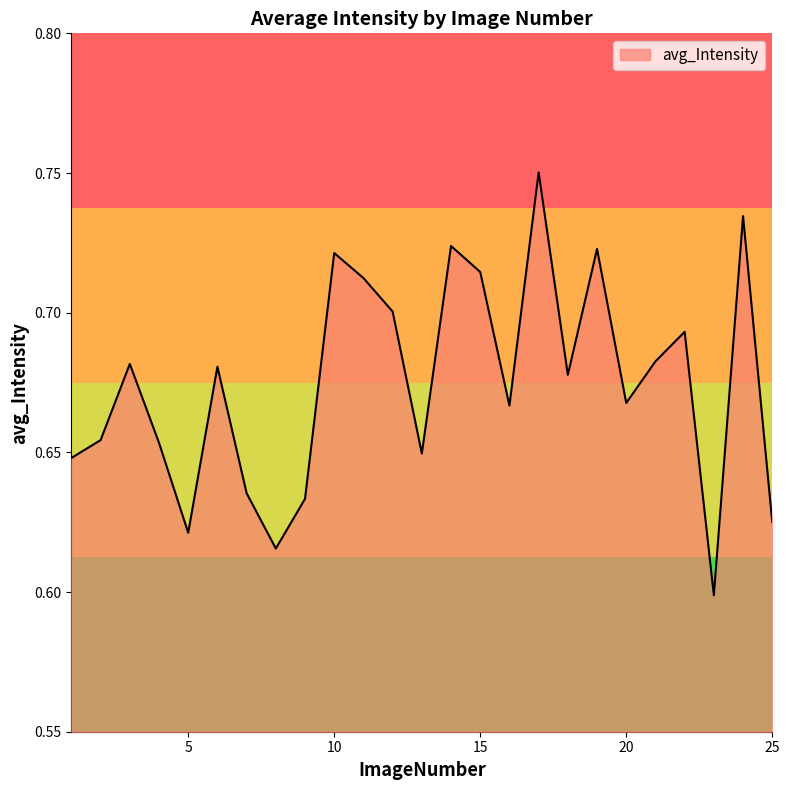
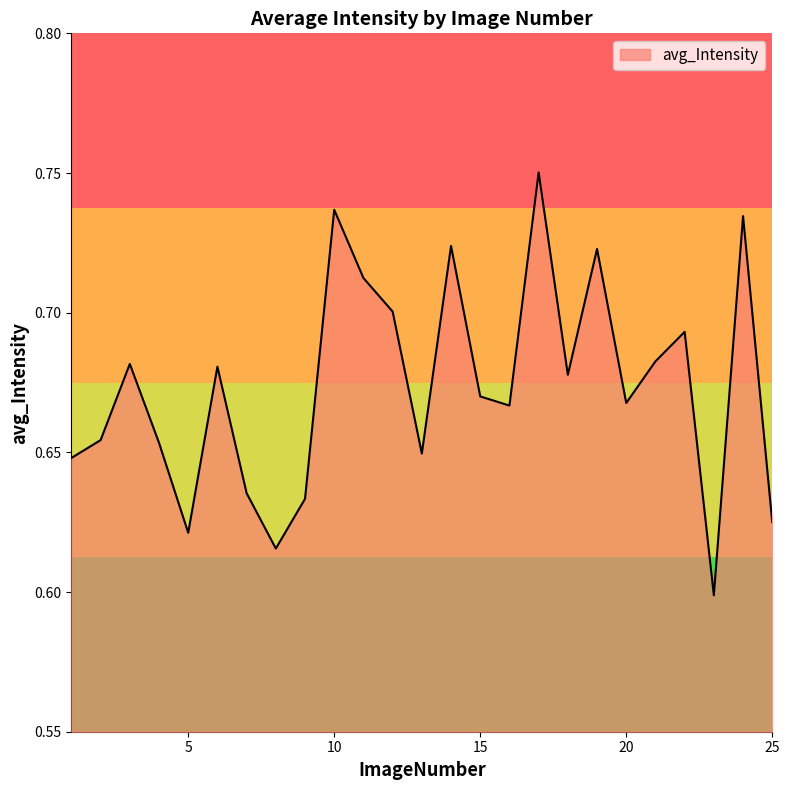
10: 0.721 -> 0.737
15: 0.715 -> 0.670
